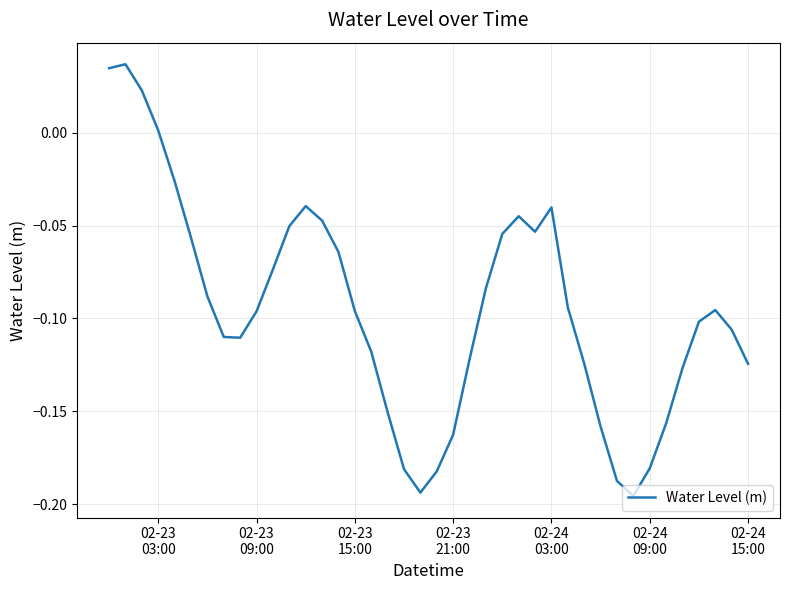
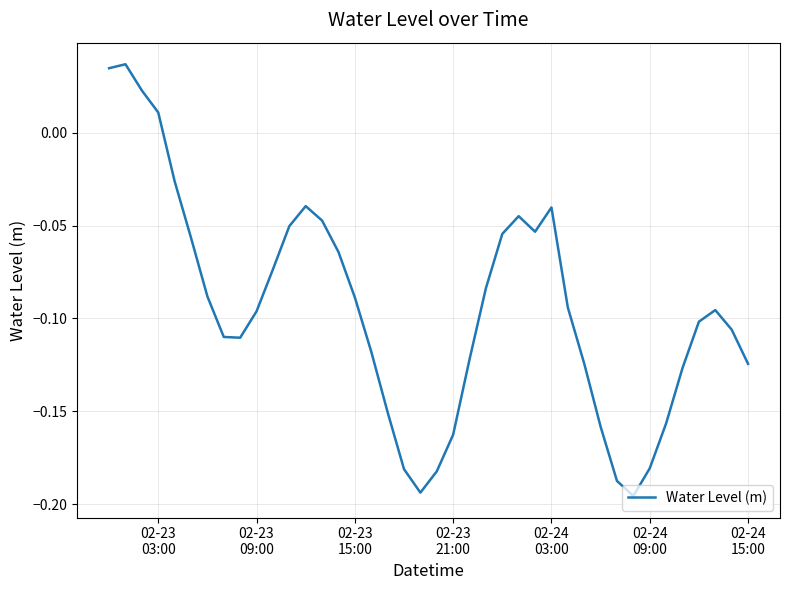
02-23 03:00: 0.001 -> 0.011
02-23 15:00: -0.096 -> -0.089
